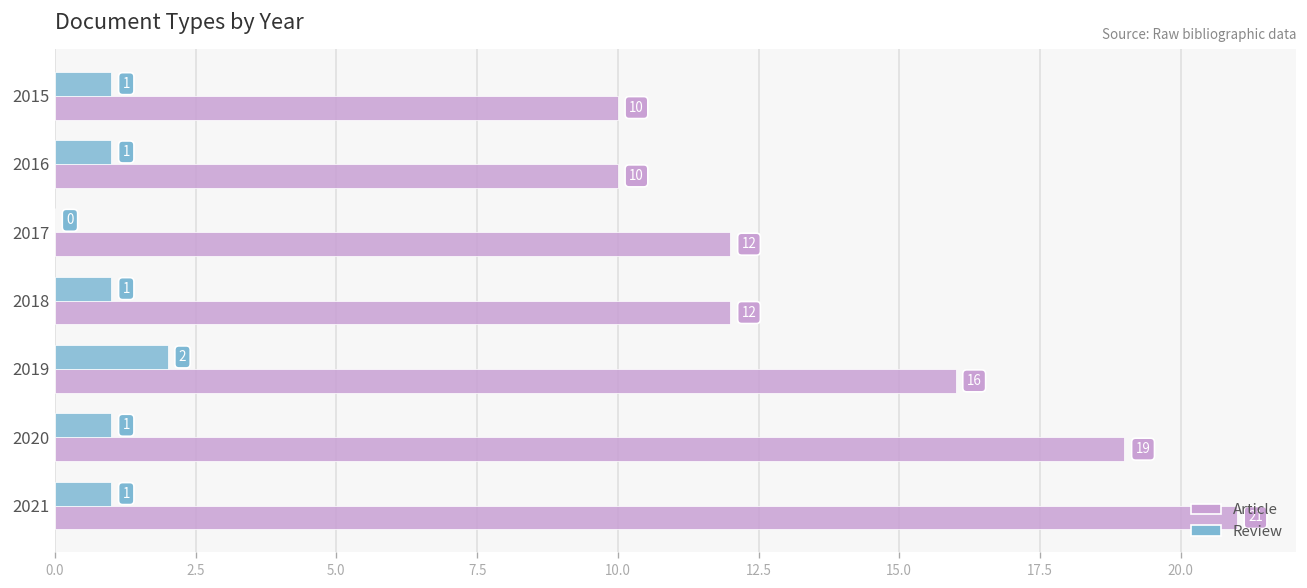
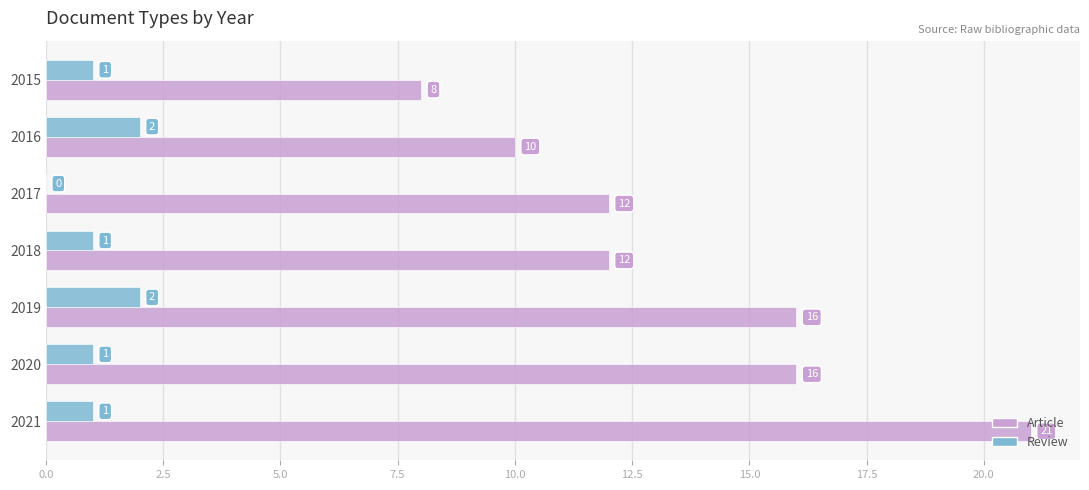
Article, 2015: 10 -> 8
Review, 2016: 1 -> 2
Article, 2020: 19 -> 16
